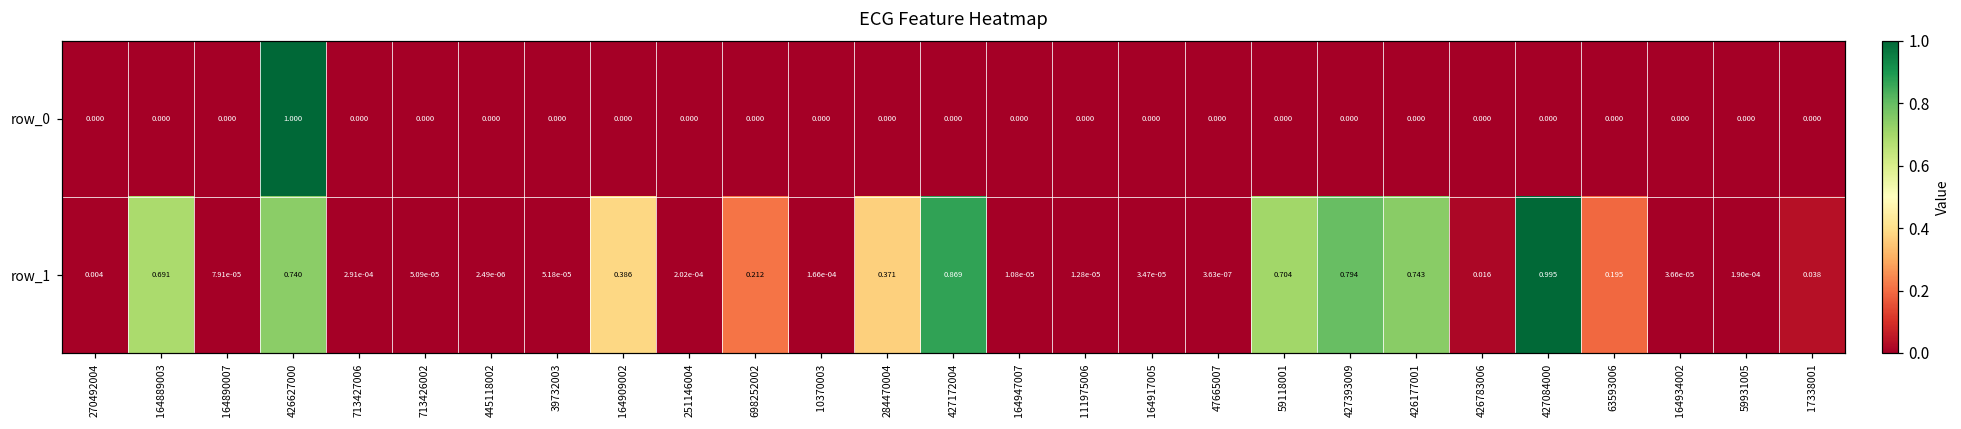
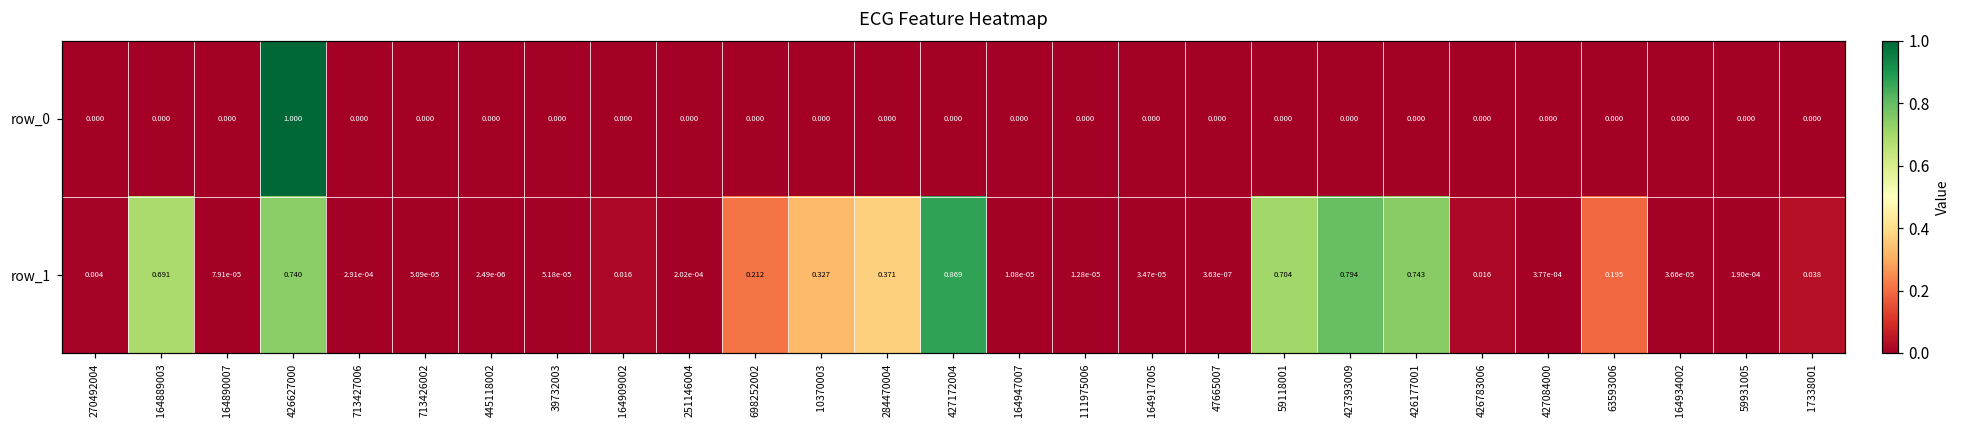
row_1, 164909002: 0.386 -> 0.016
row_1, 10370003: 1.66e-04 -> 0.327
row_1, 427084000: 0.995 -> 3.77e-04
